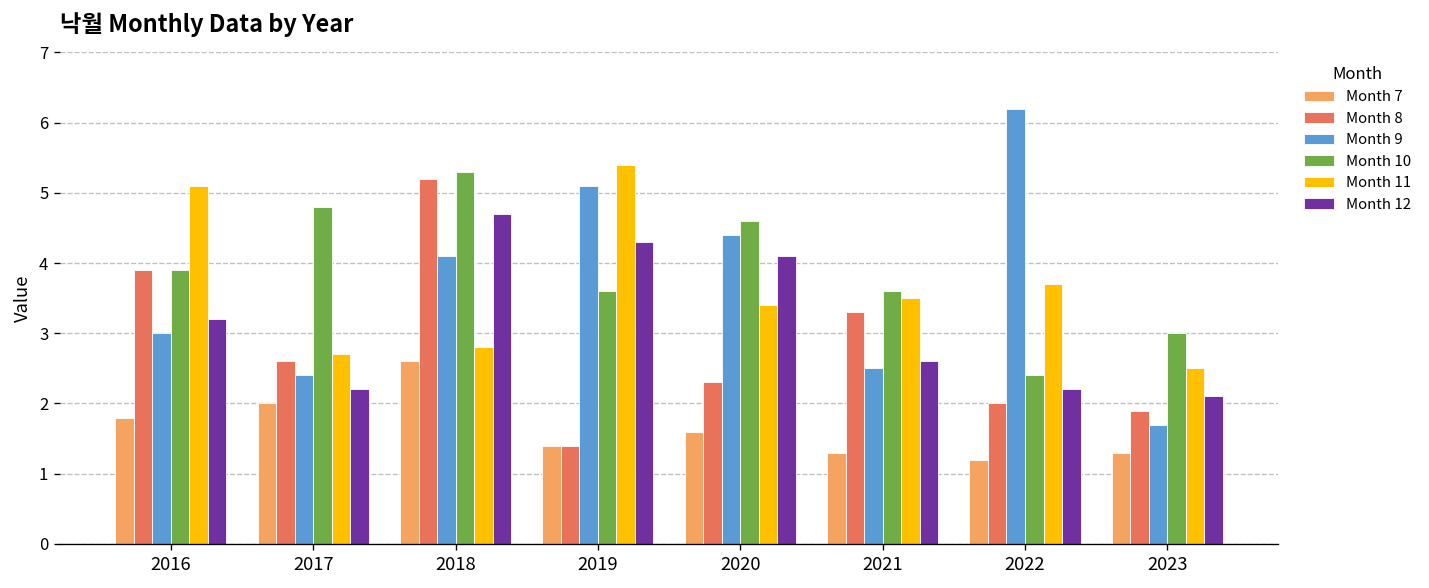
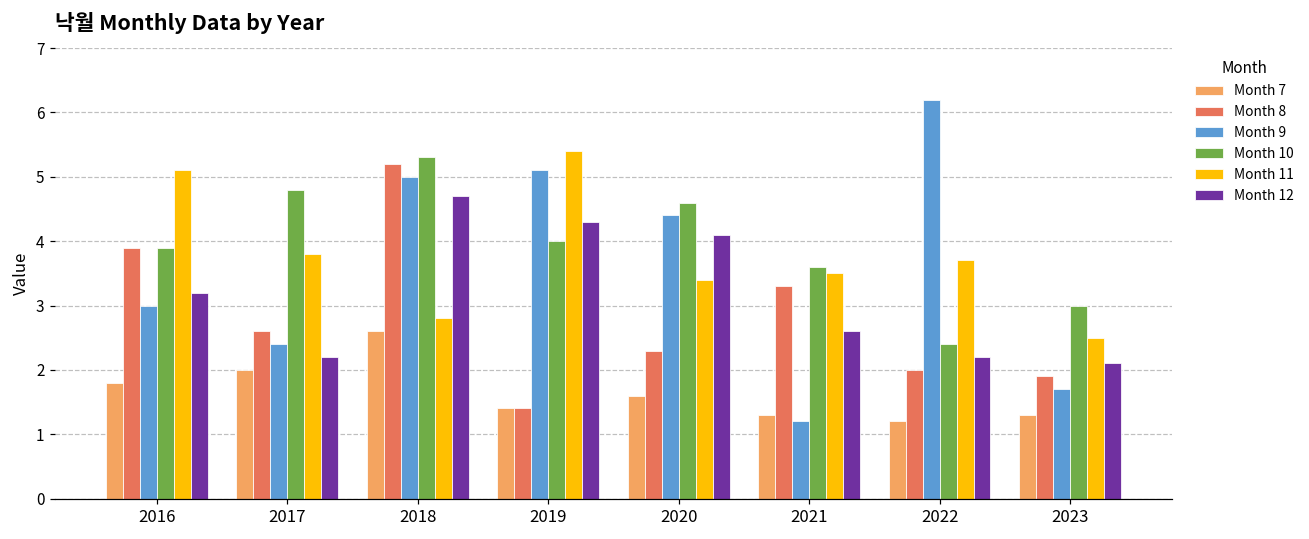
Month 11, 2017: 2.7 -> 3.8
Month 9, 2018: 4.1 -> 5.0
Month 10, 2019: 3.6 -> 4.0
Month 9, 2021: 2.5 -> 1.2
